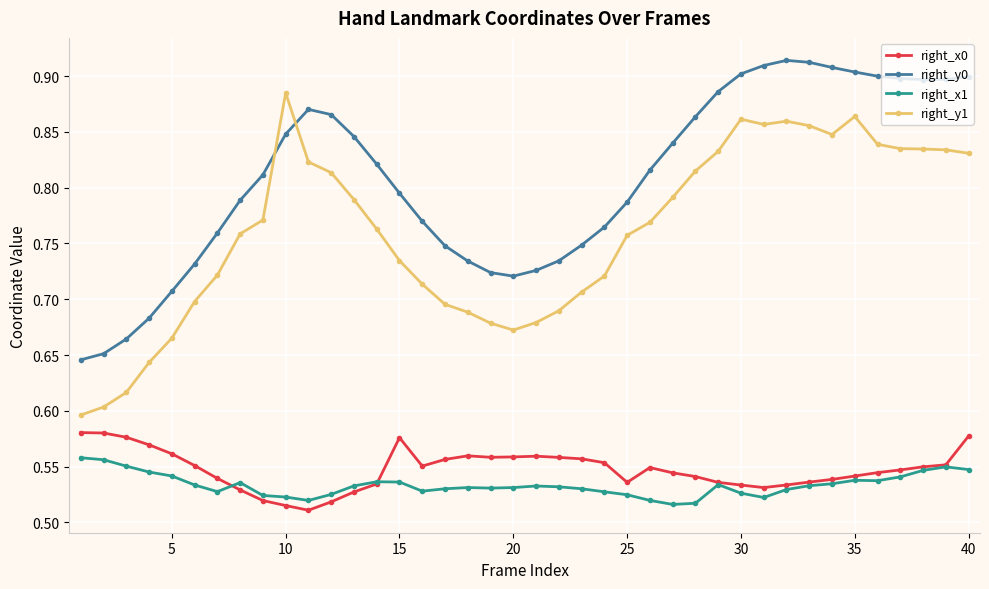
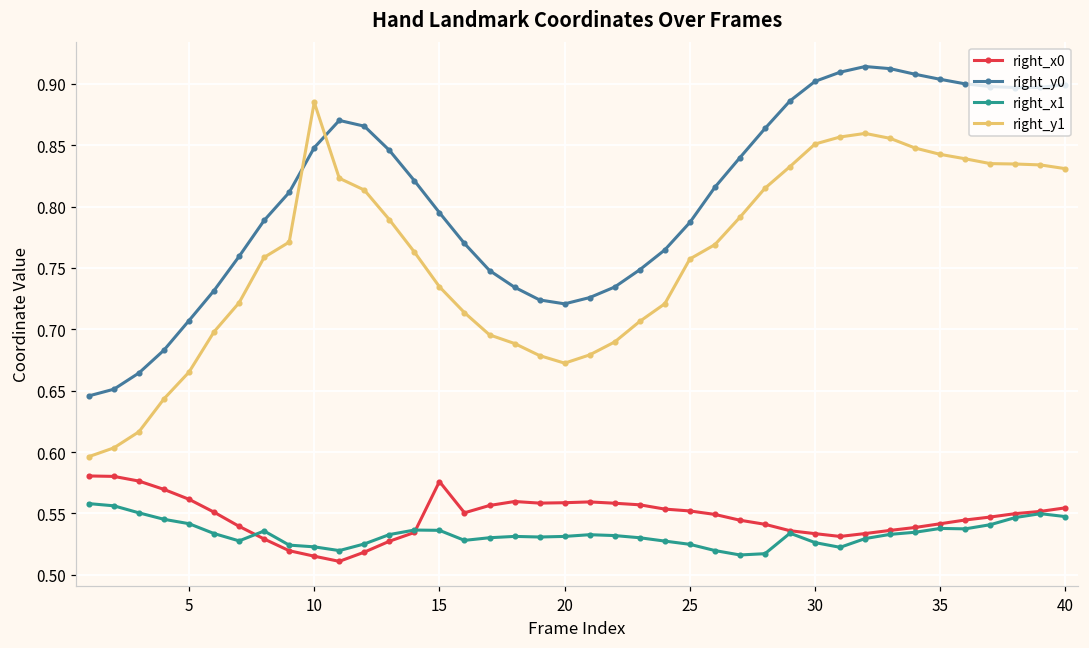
right_x0, 25: 0.536 -> 0.552
right_y1, 30: 0.861 -> 0.851
right_y1, 35: 0.864 -> 0.842
right_x0, 40: 0.577 -> 0.555
